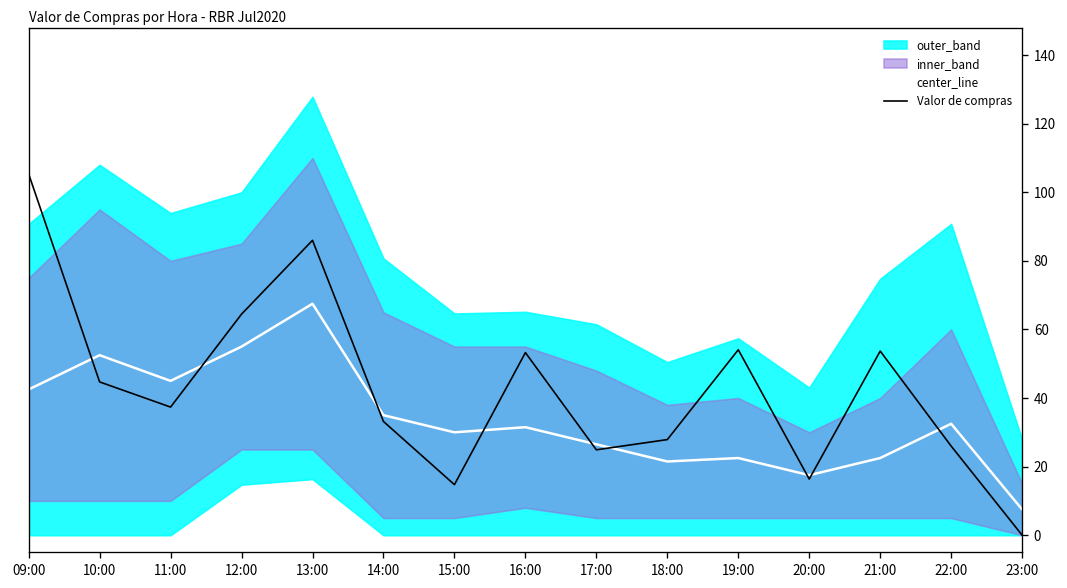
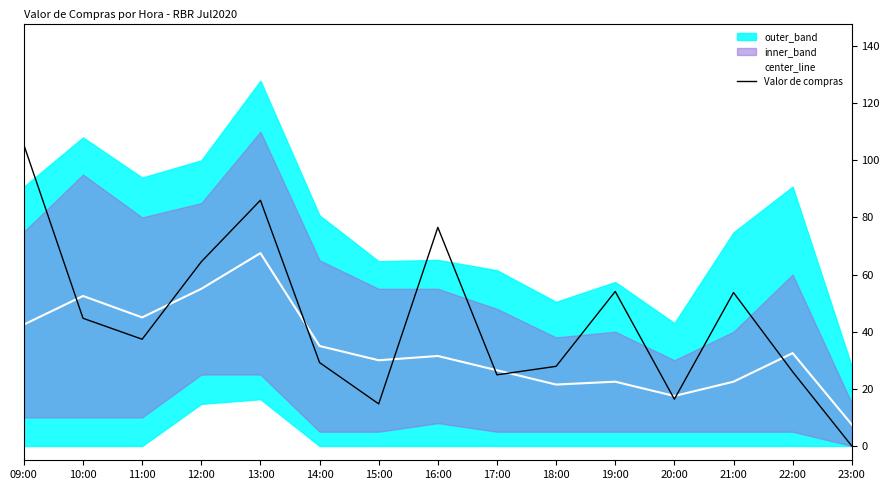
Valor de compras, 14:00: 33 -> 29
Valor de compras, 16:00: 53 -> 77
